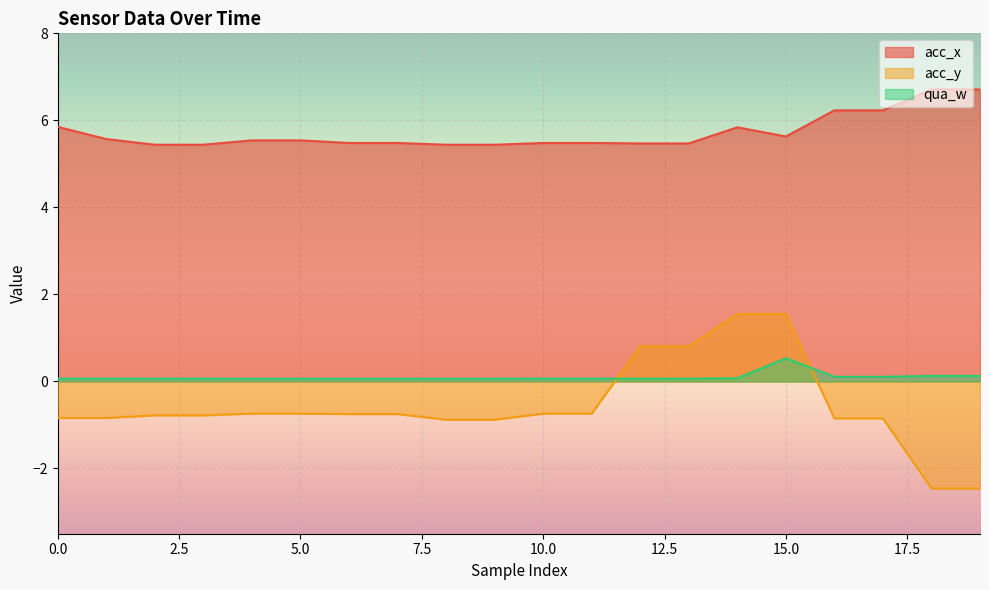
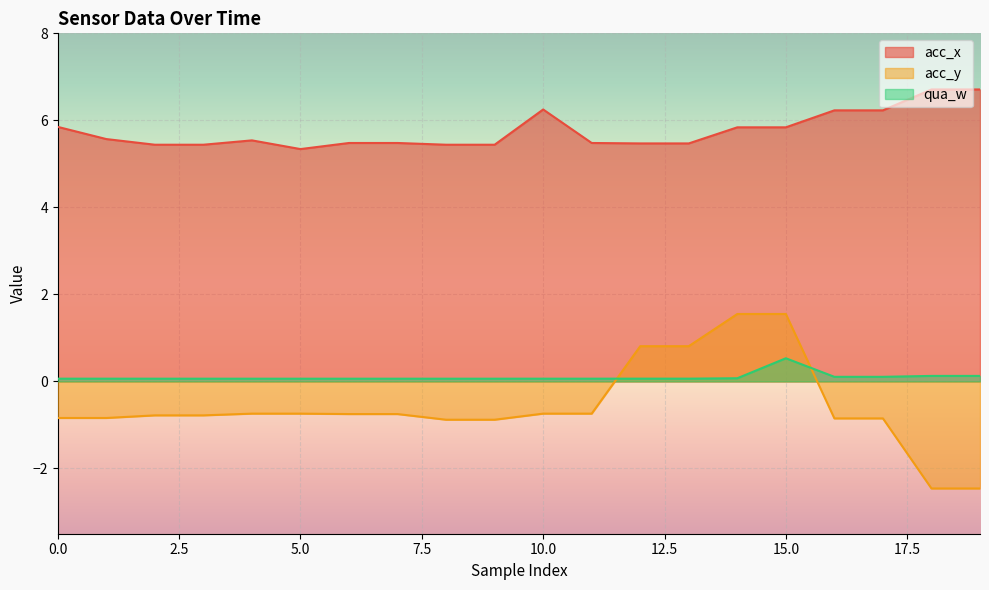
acc_x, 5.0: 5.5 -> 5.3
acc_x, 10.0: 5.5 -> 6.3
acc_x, 15.0: 5.6 -> 5.8
